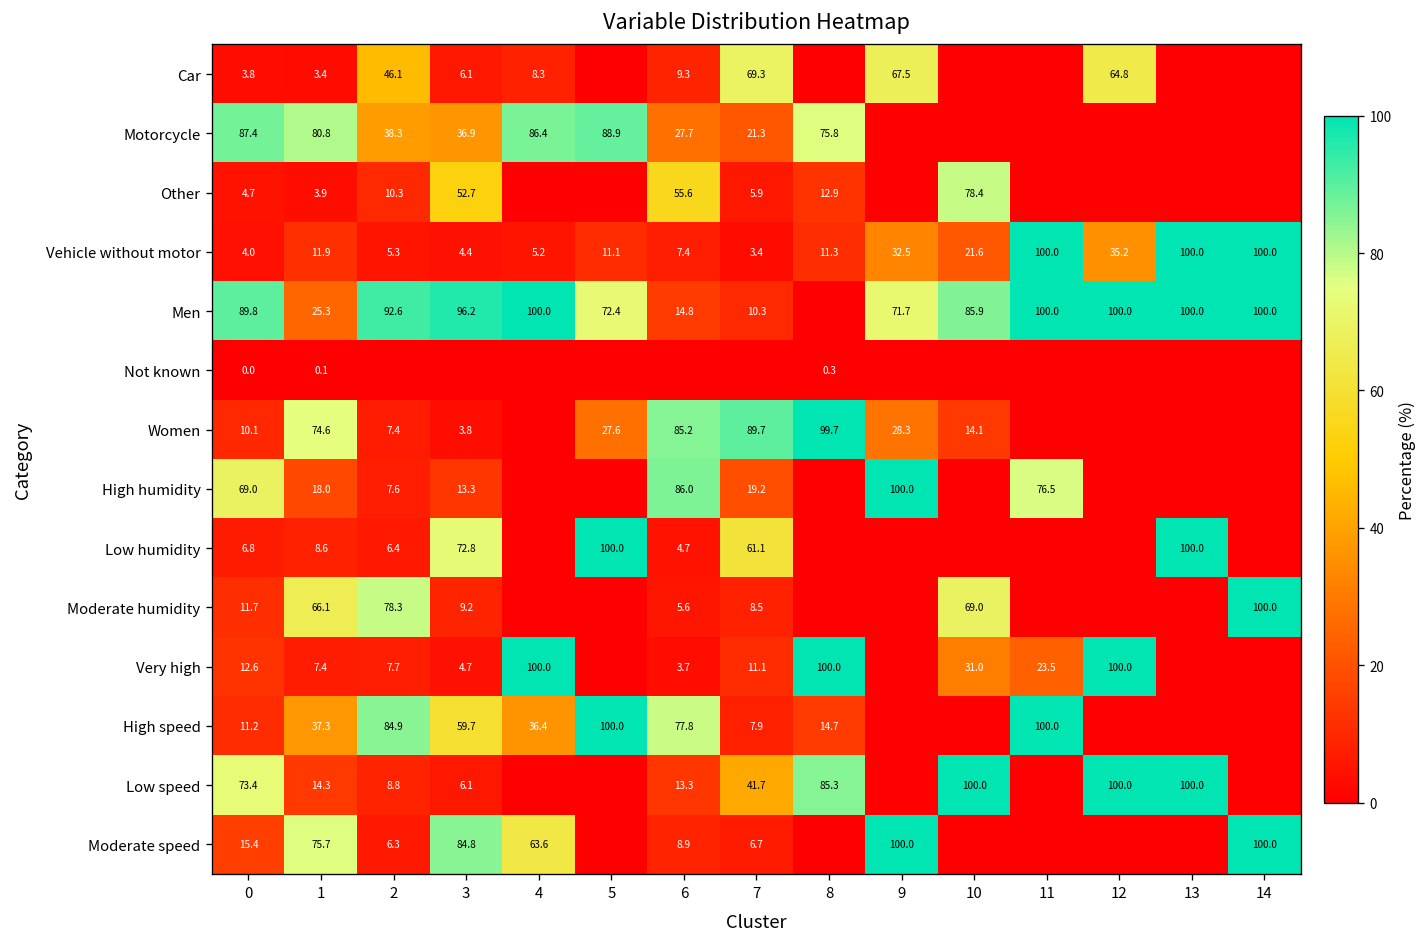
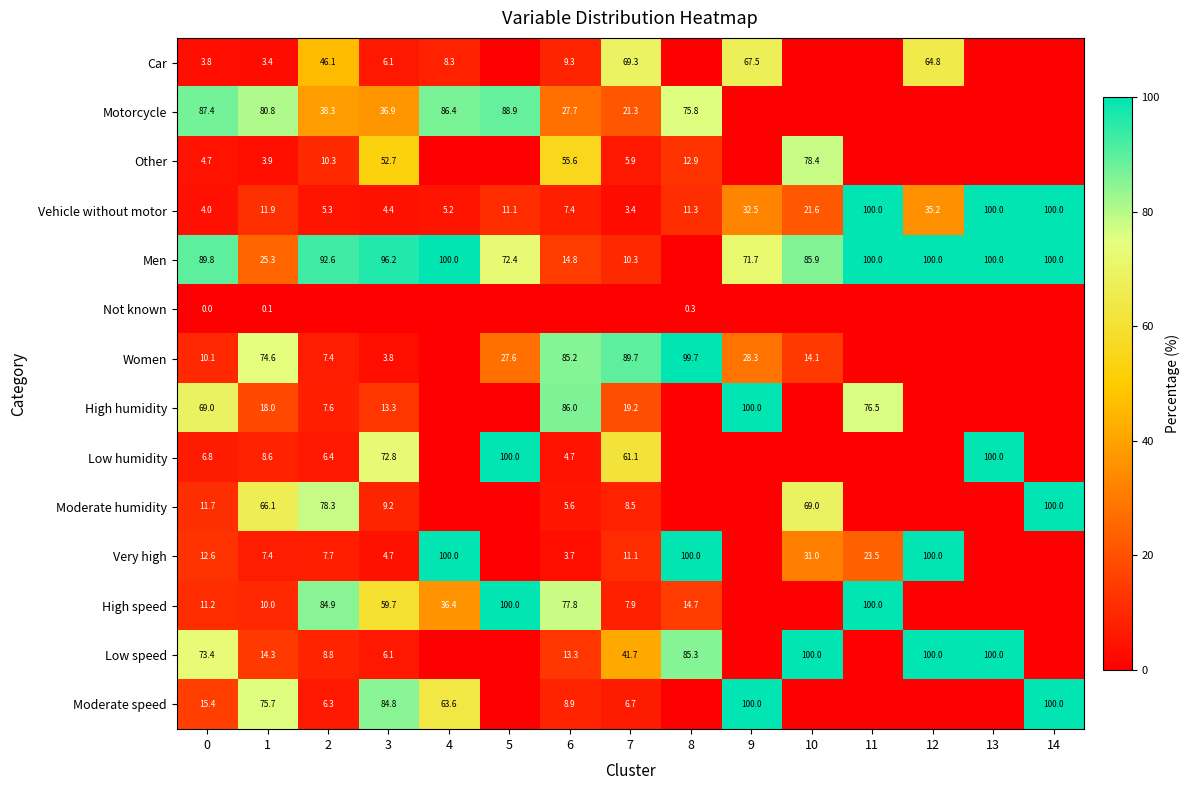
High speed, 1: 37.3 -> 10.0
